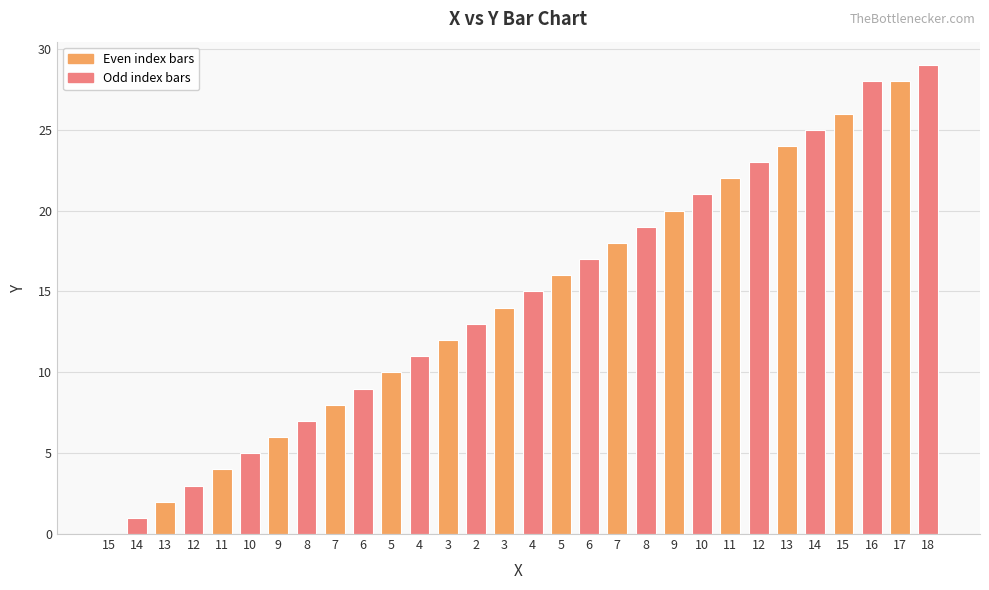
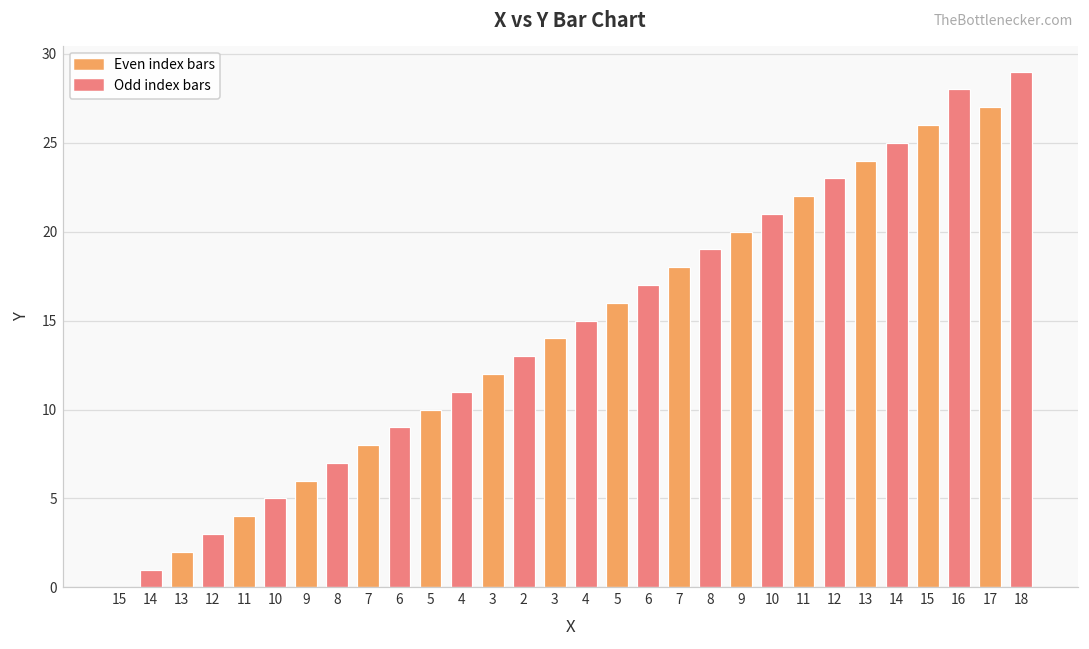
17: 28 -> 27
